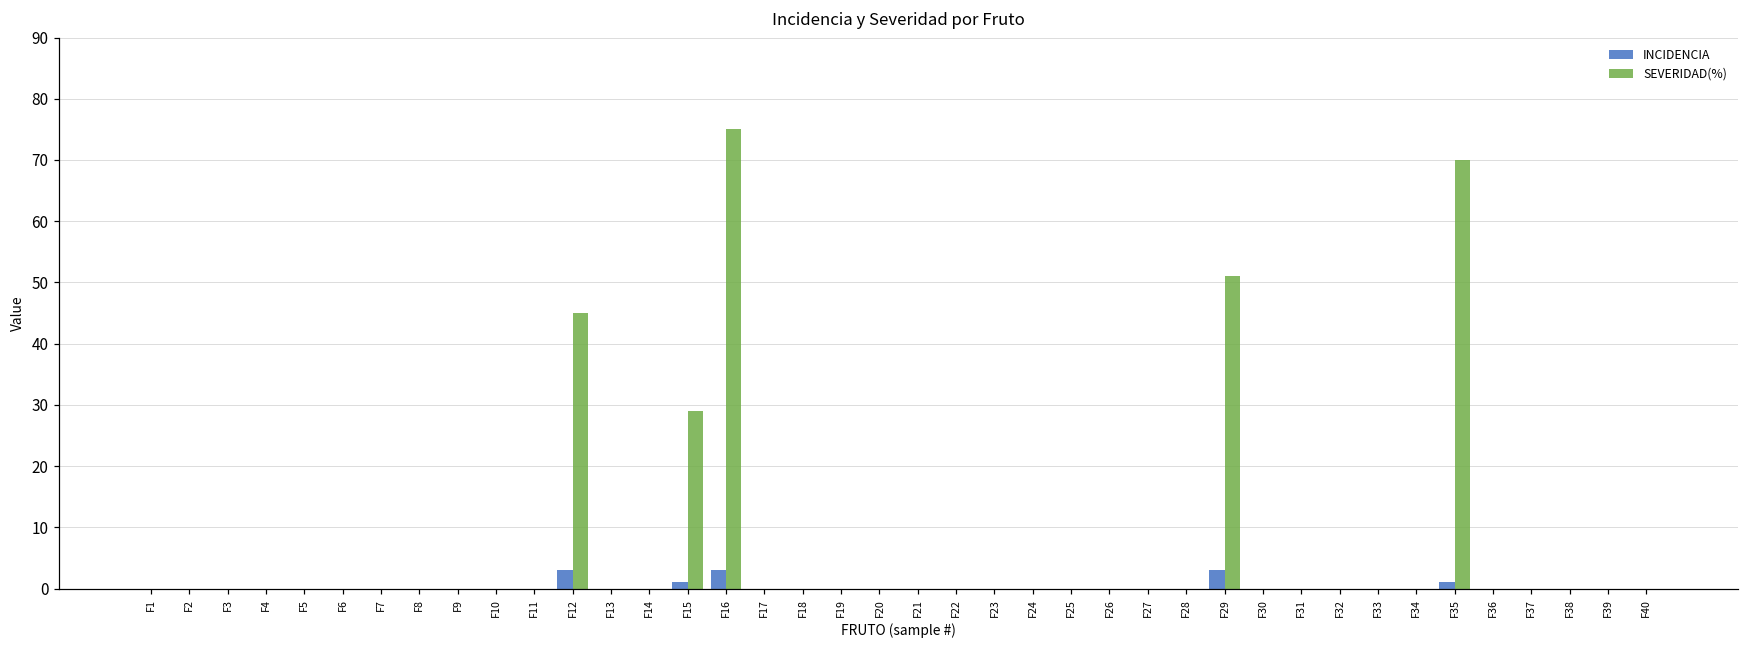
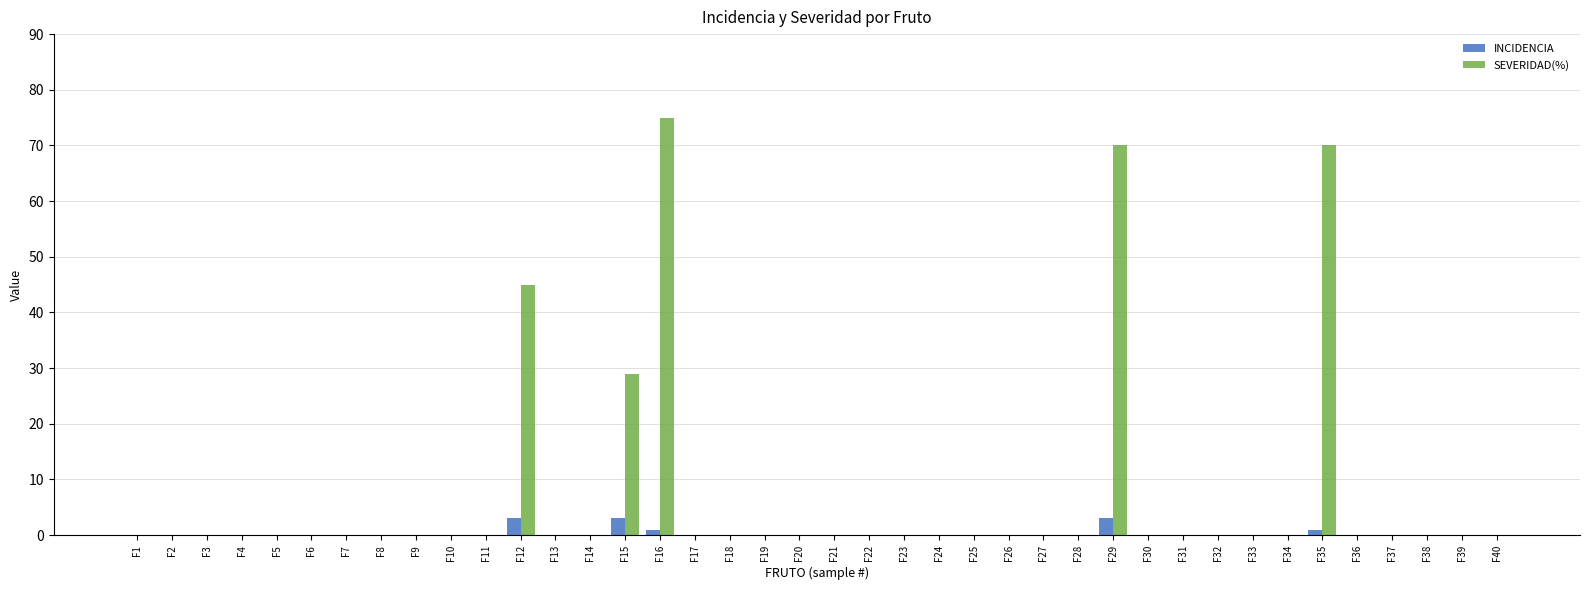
INCIDENCIA, F15: 1 -> 3
INCIDENCIA, F16: 3 -> 1
SEVERIDAD(%), F29: 51 -> 70
